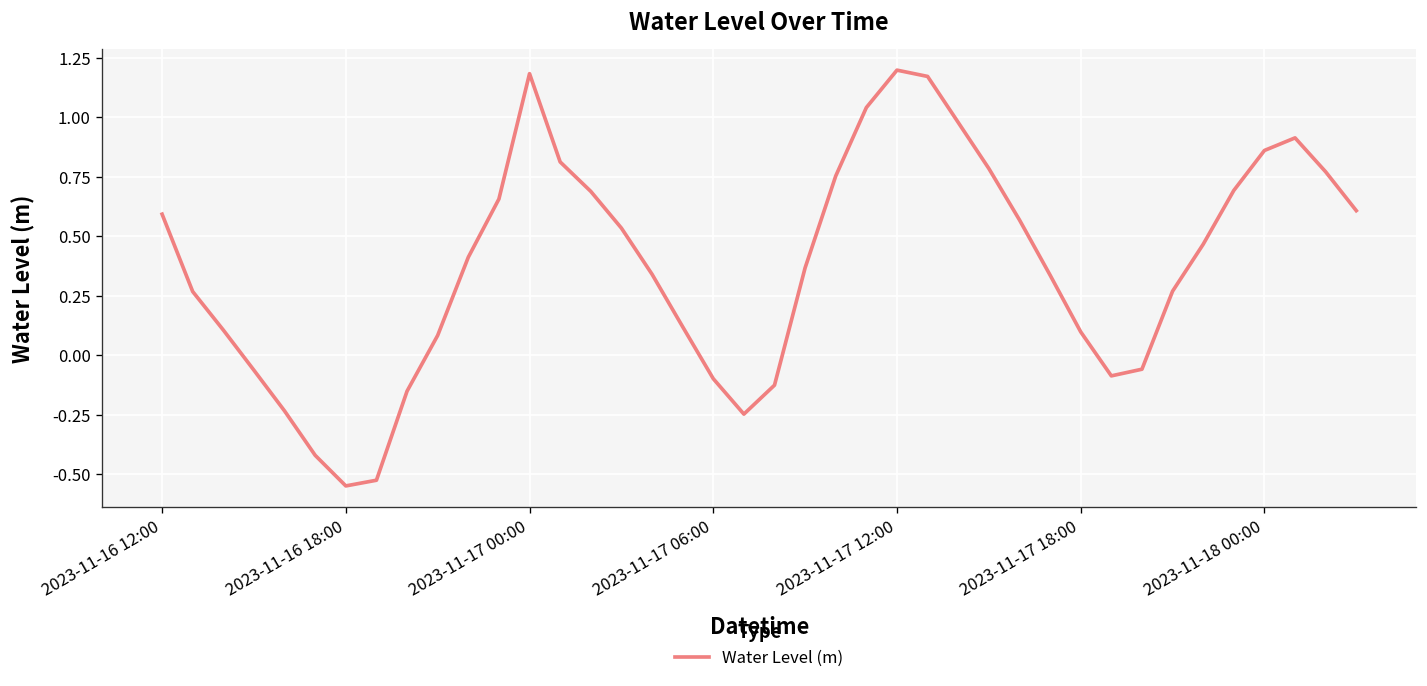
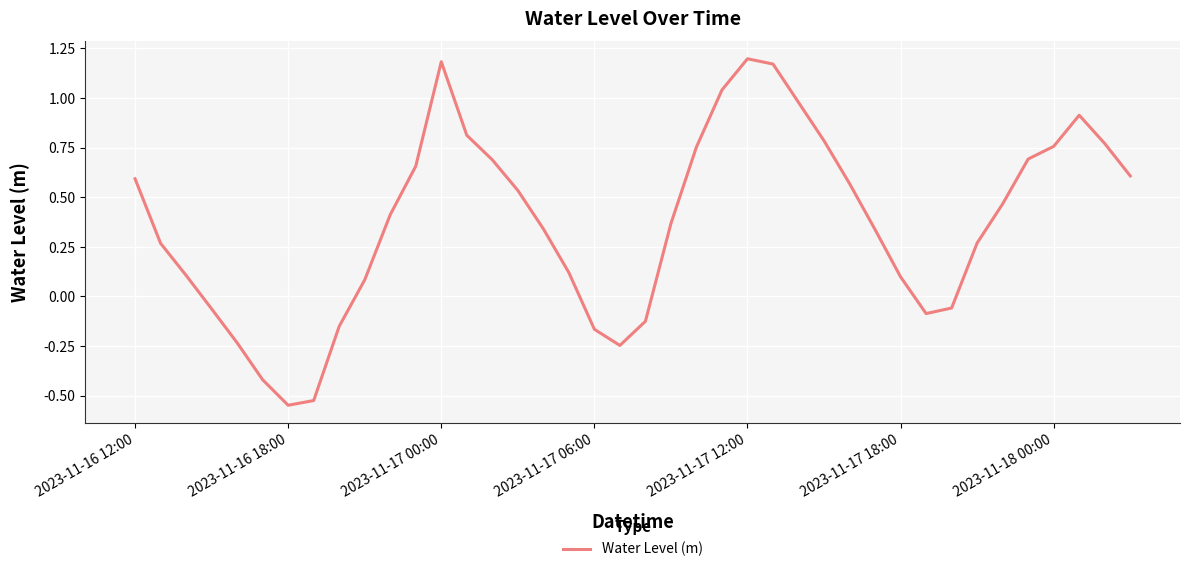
2023-11-17 06:00: -0.10 -> -0.17
2023-11-18 00:00: 0.86 -> 0.76
